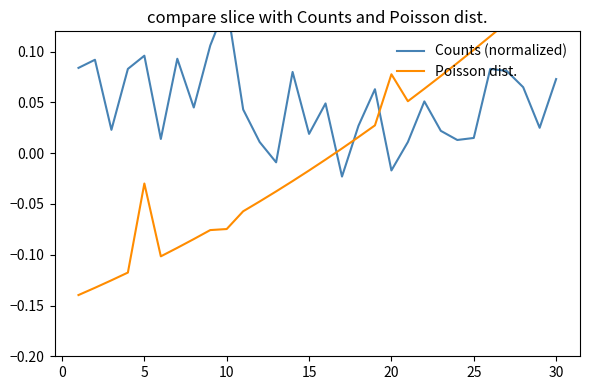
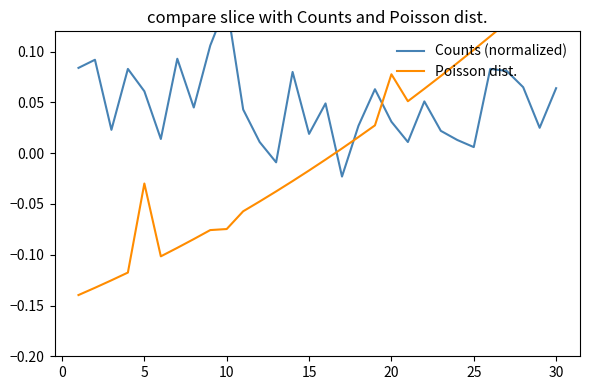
Counts (normalized), 5: 0.096 -> 0.061
Counts (normalized), 20: -0.017 -> 0.031
Counts (normalized), 25: 0.015 -> 0.006
Counts (normalized), 30: 0.073 -> 0.064
